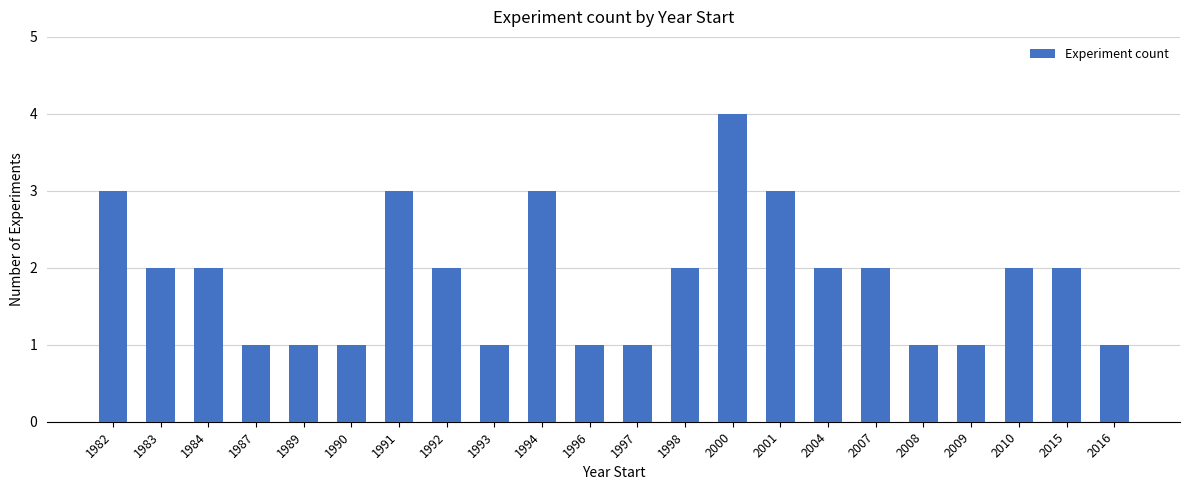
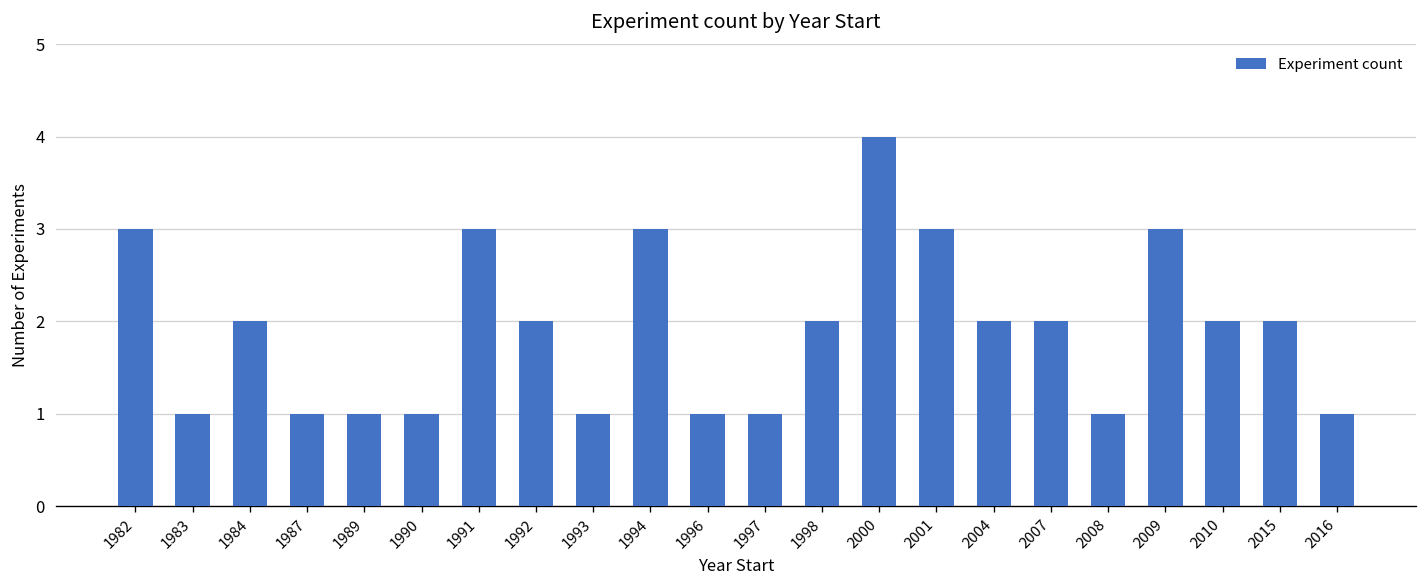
1983: 2 -> 1
2009: 1 -> 3
